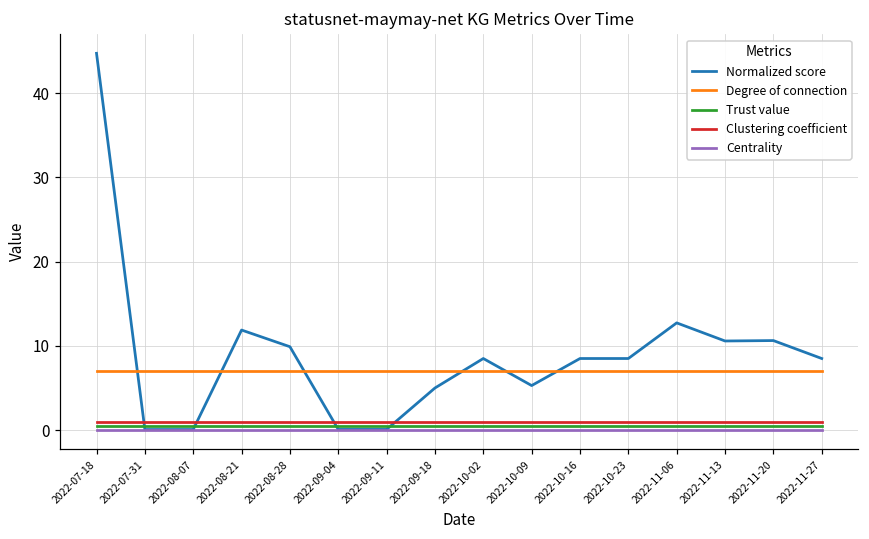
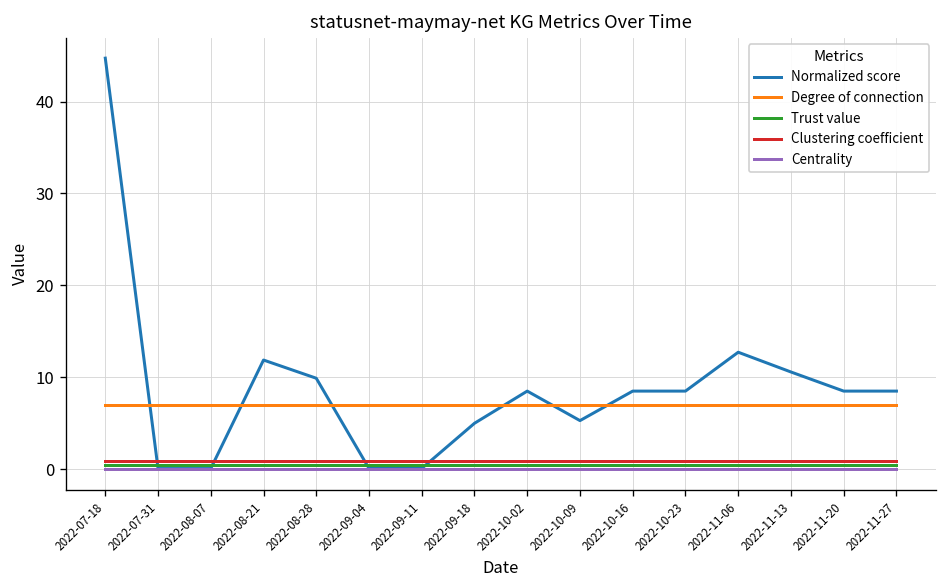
Normalized score, 2022-11-20: 11 -> 8
